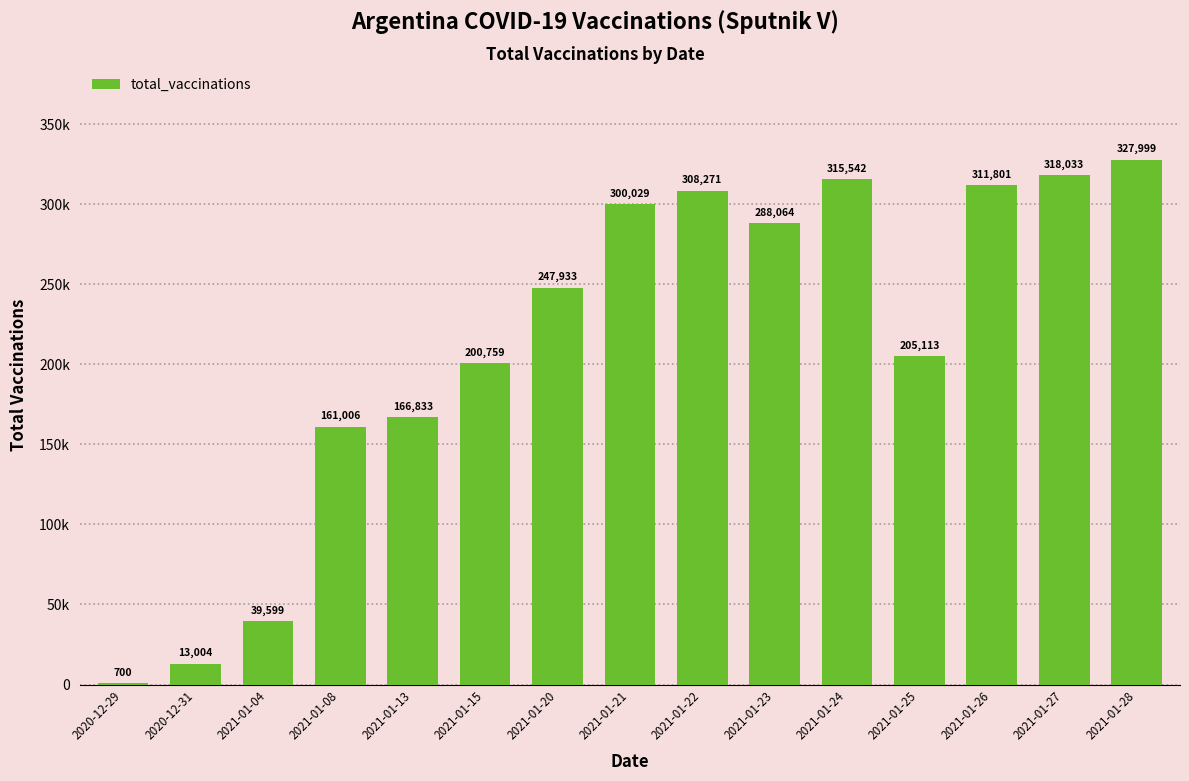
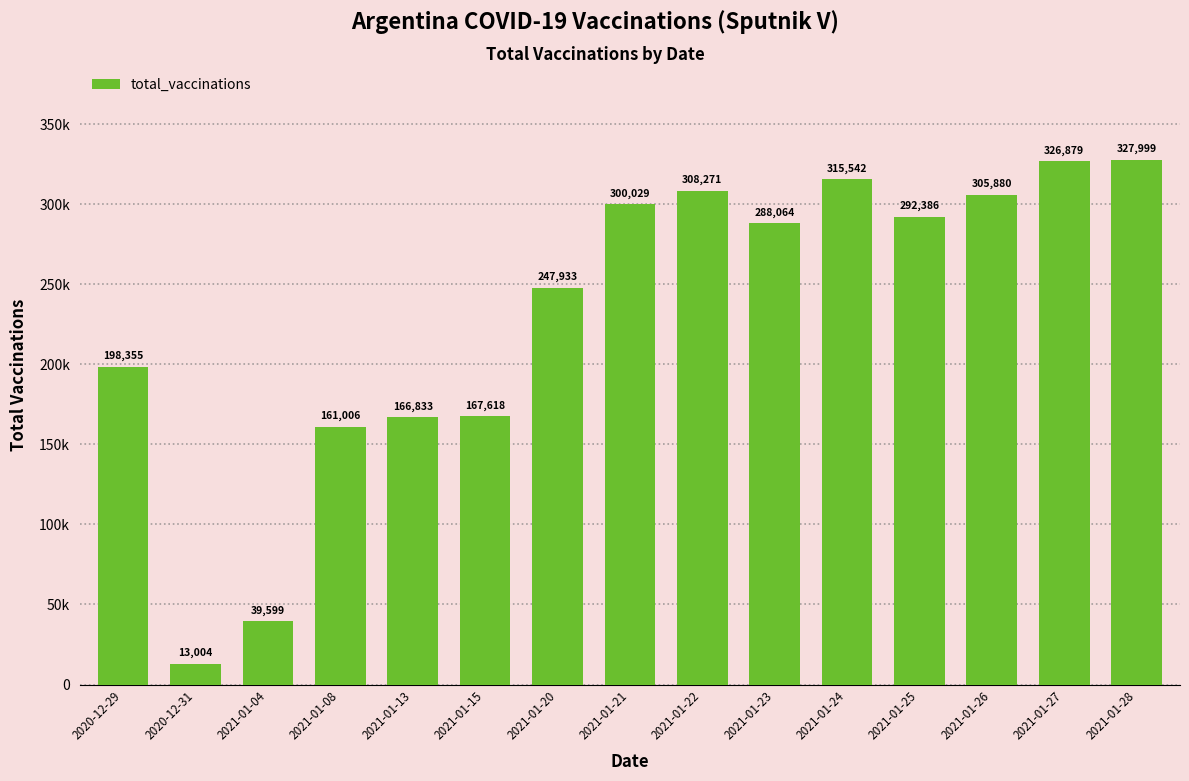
2020-12-29: 700 -> 198,355
2021-01-15: 200,759 -> 167,618
2021-01-25: 205,113 -> 292,386
2021-01-26: 311,801 -> 305,880
2021-01-27: 318,033 -> 326,879
